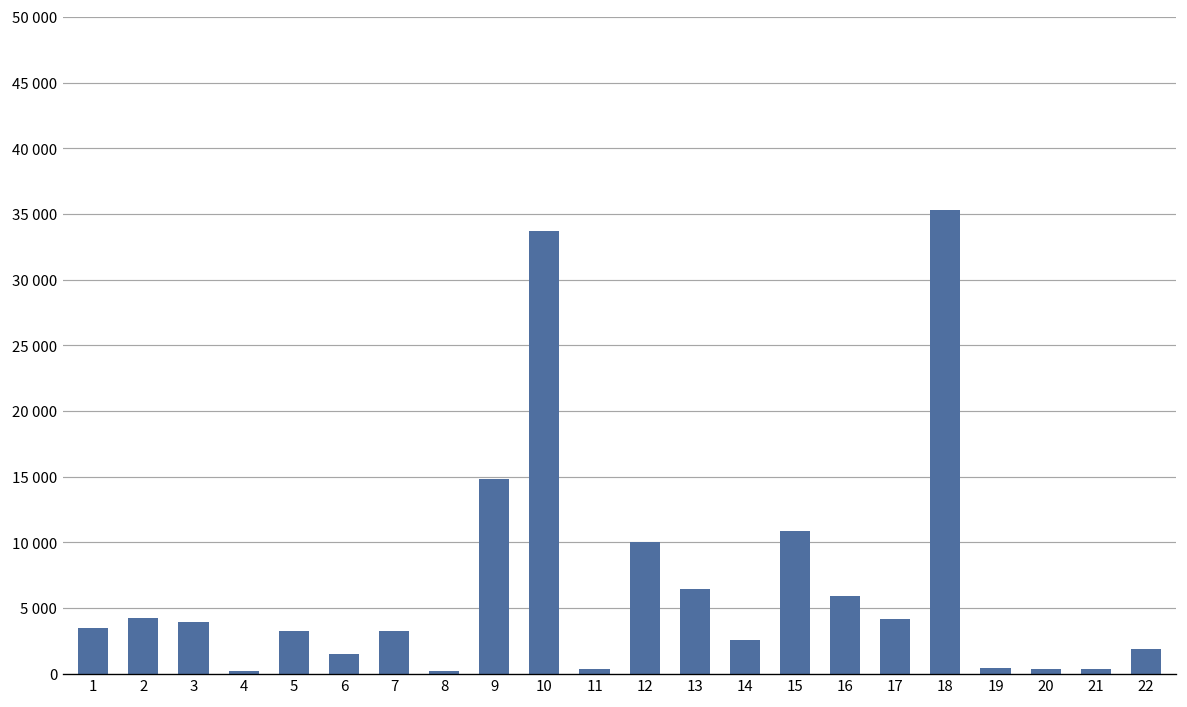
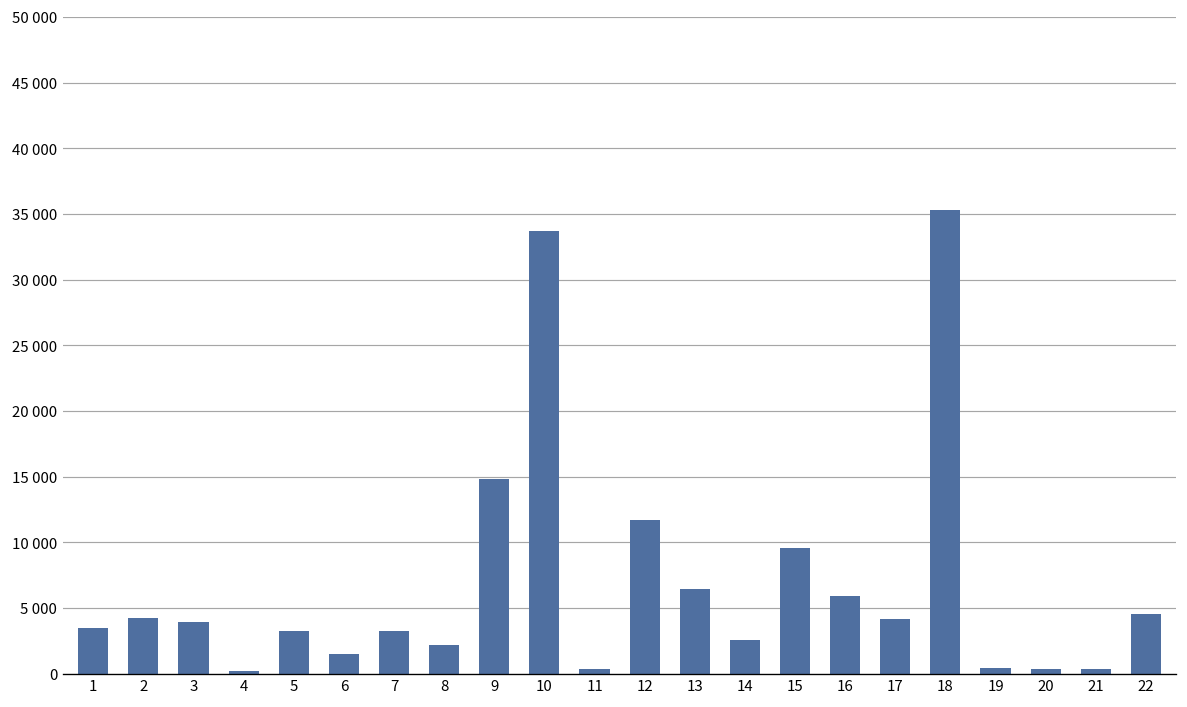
8: 200 -> 2200
12: 10000 -> 11700
15: 10900 -> 9600
22: 1900 -> 4600
